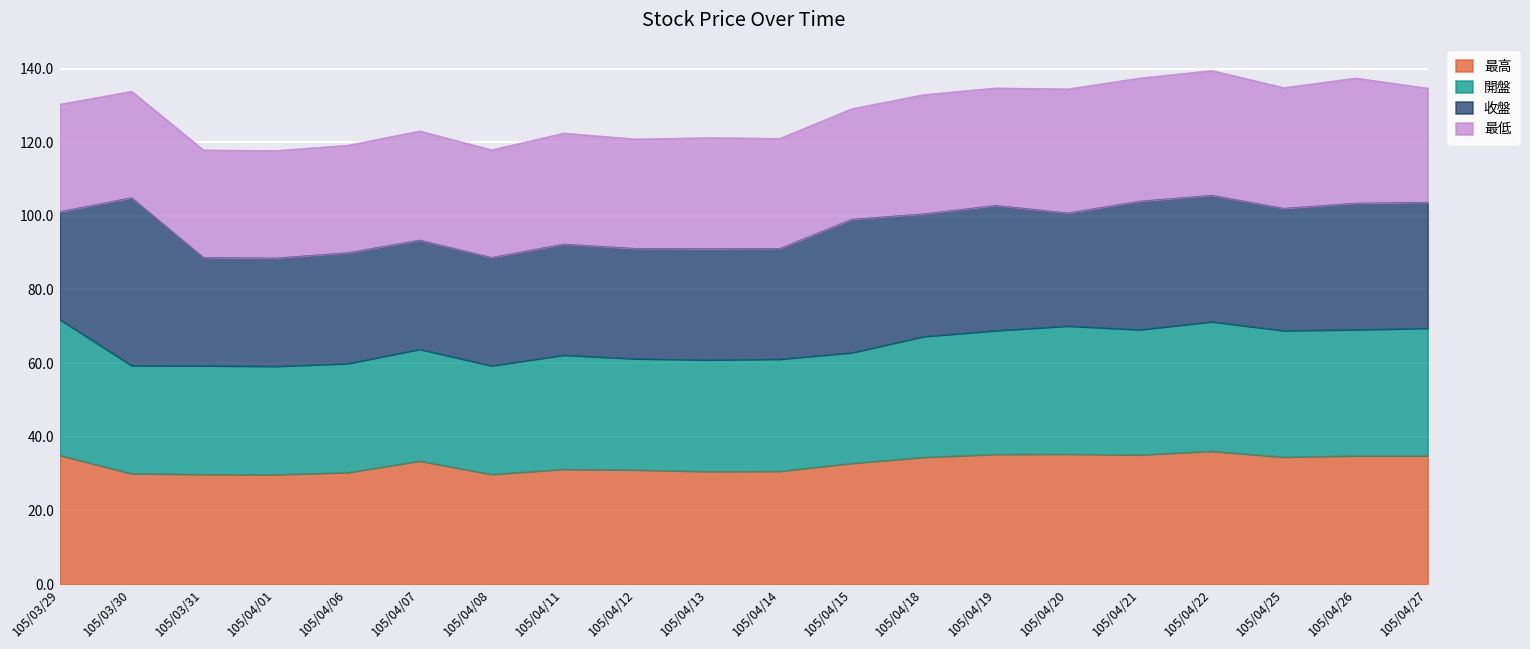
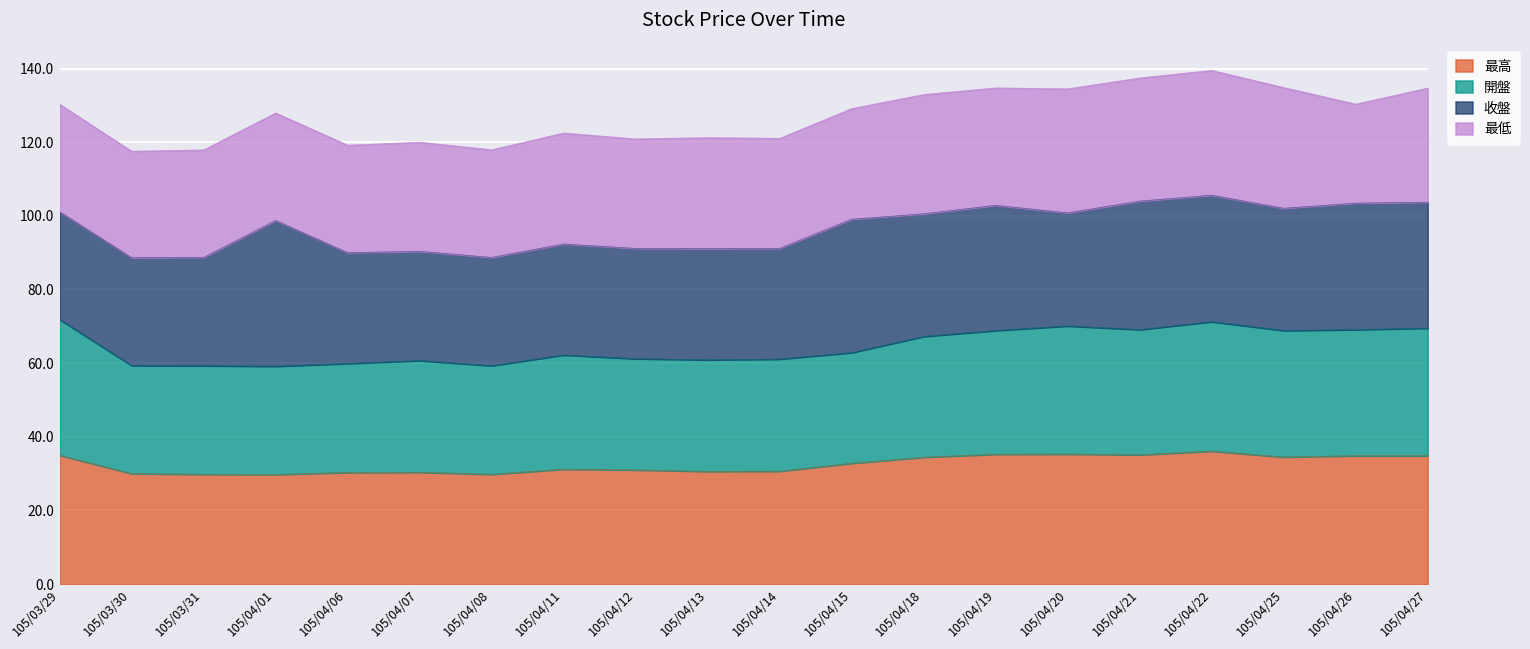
收盤, 105/03/30: 46 -> 29
收盤, 105/04/01: 29 -> 40
最高, 105/04/07: 33 -> 30
最低, 105/04/26: 34 -> 27
